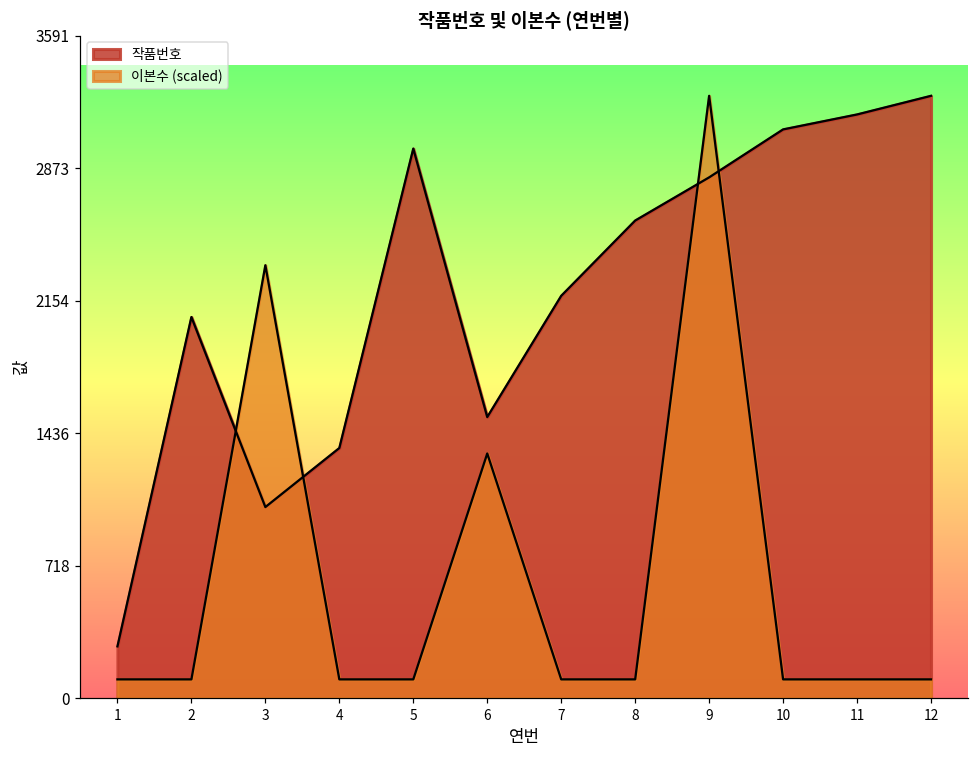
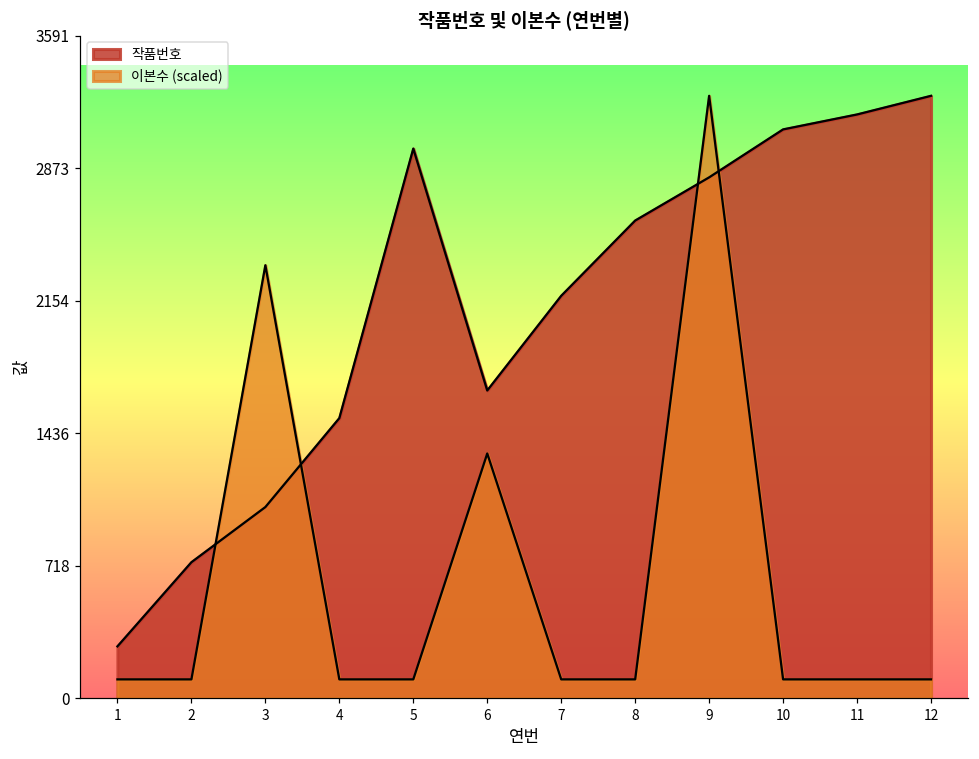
작품번호, 2: 2070 -> 740
작품번호, 4: 1360 -> 1520
작품번호, 6: 1520 -> 1670
